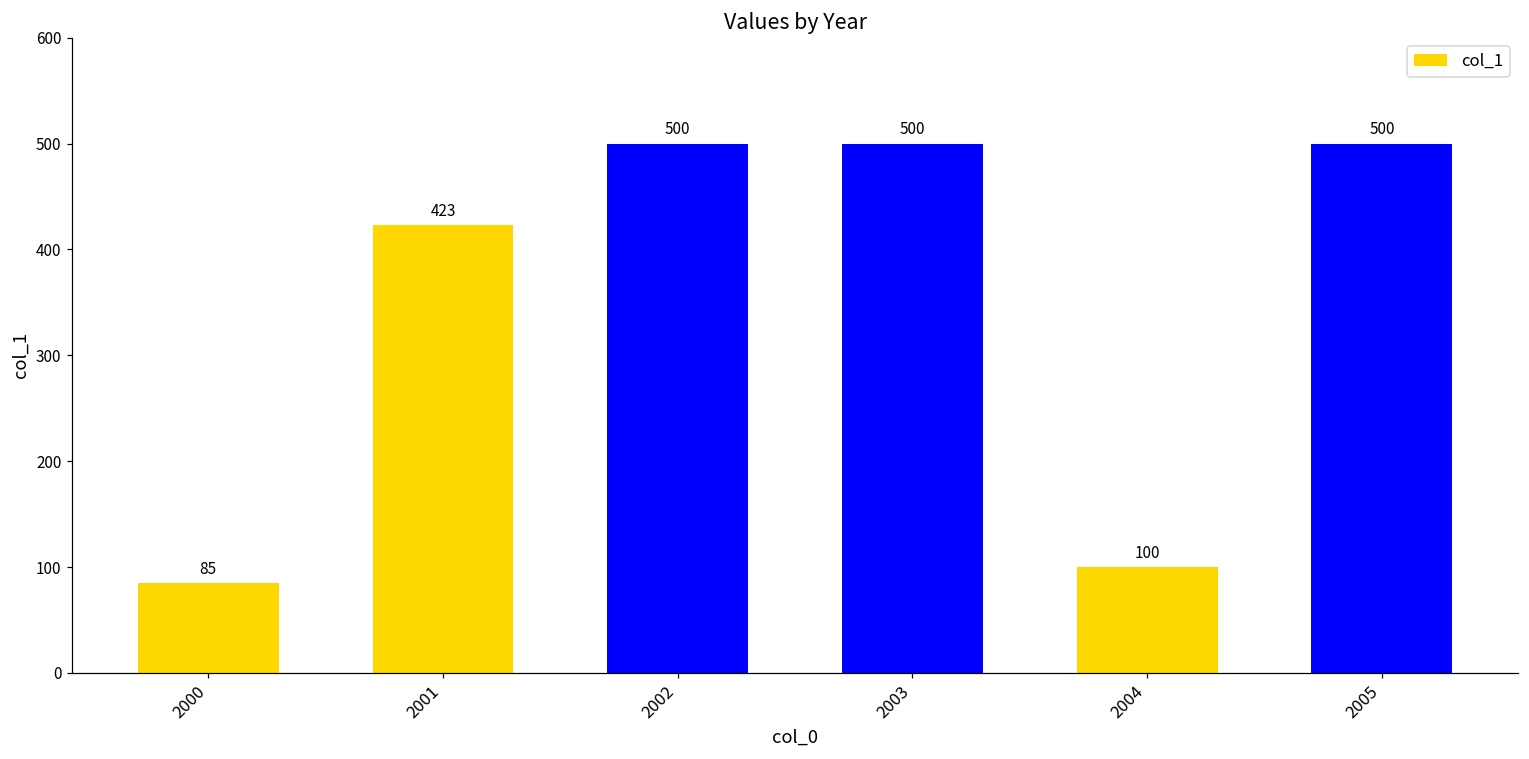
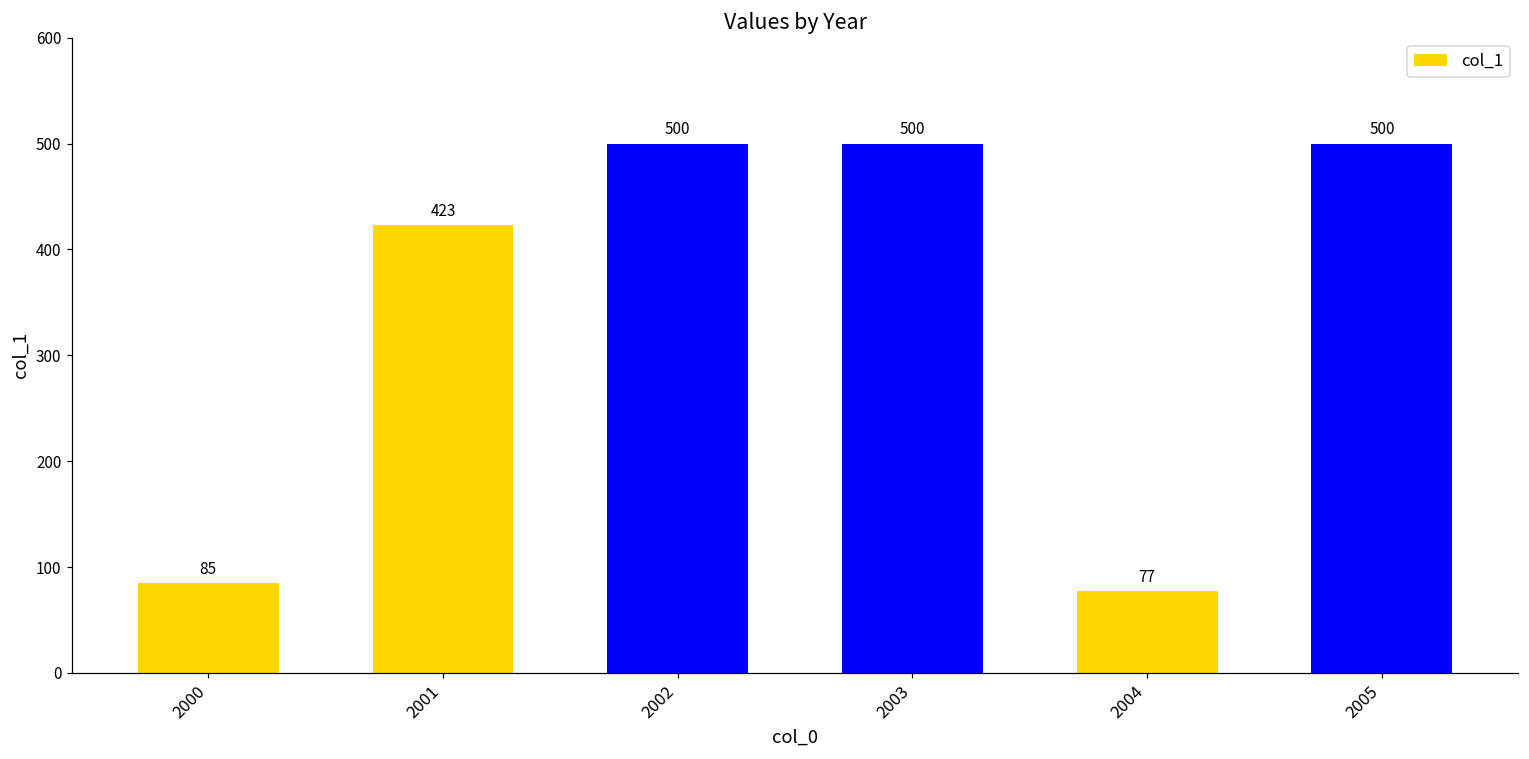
2004: 100 -> 77
